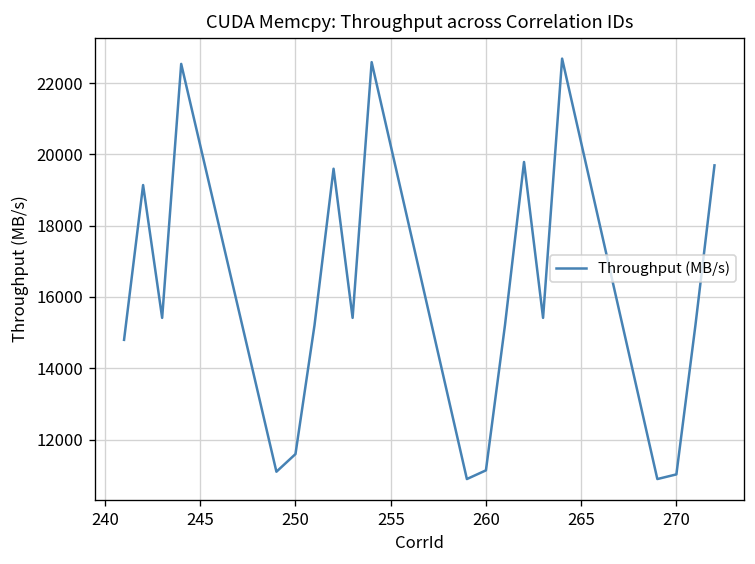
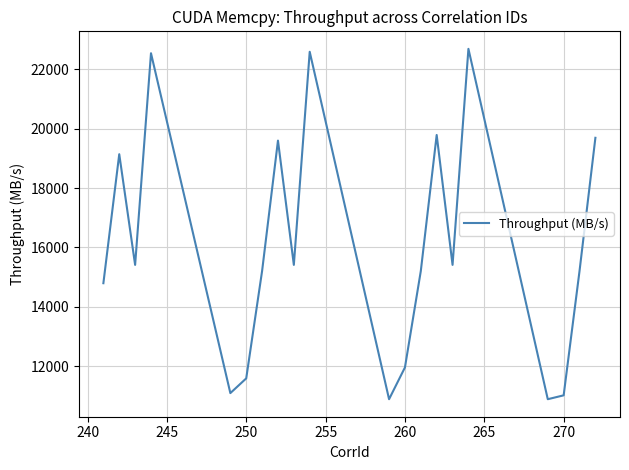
260: 11100 -> 12000
